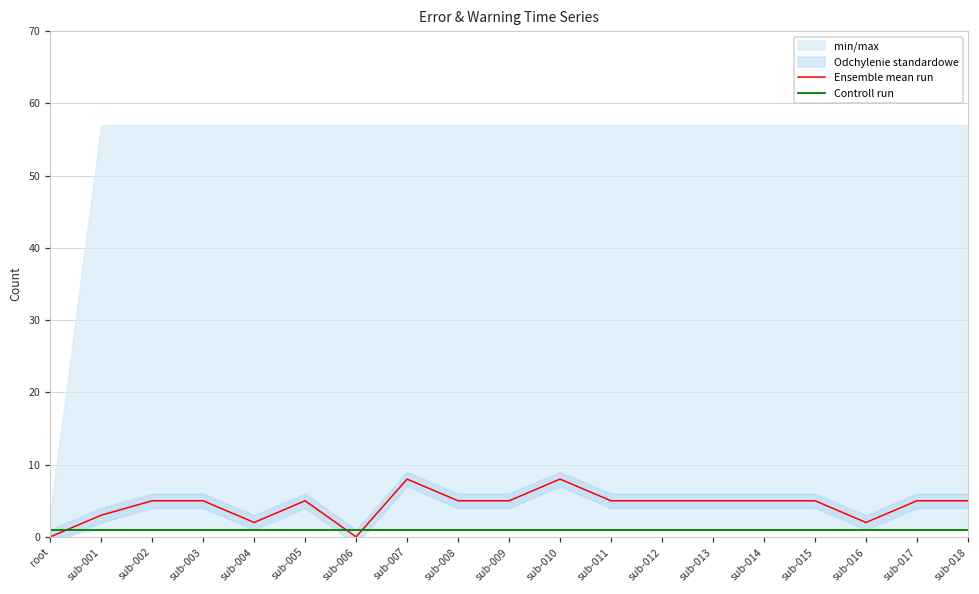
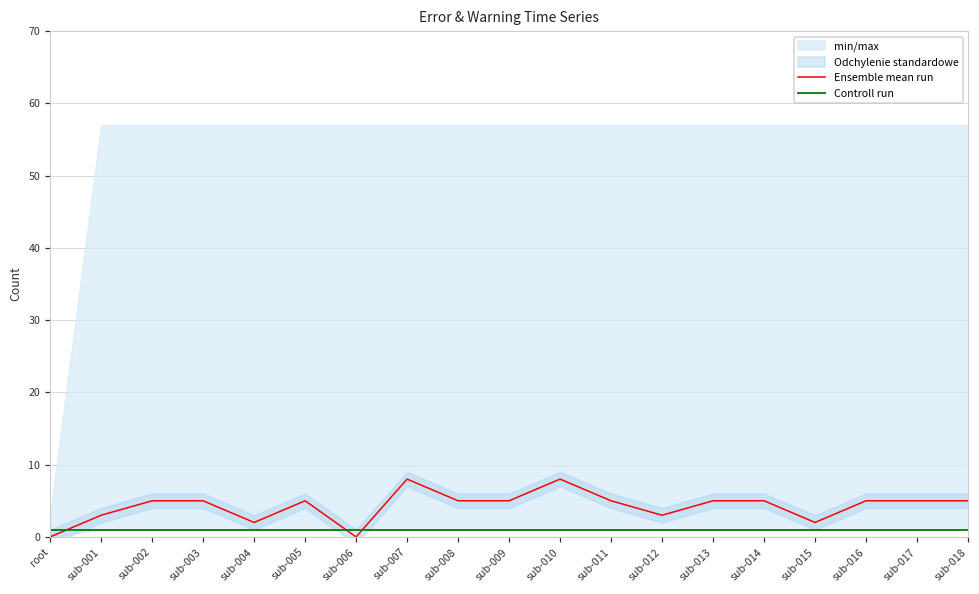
Ensemble mean run, sub-012: 5 -> 3
Ensemble mean run, sub-015: 5 -> 2
Ensemble mean run, sub-016: 2 -> 5
